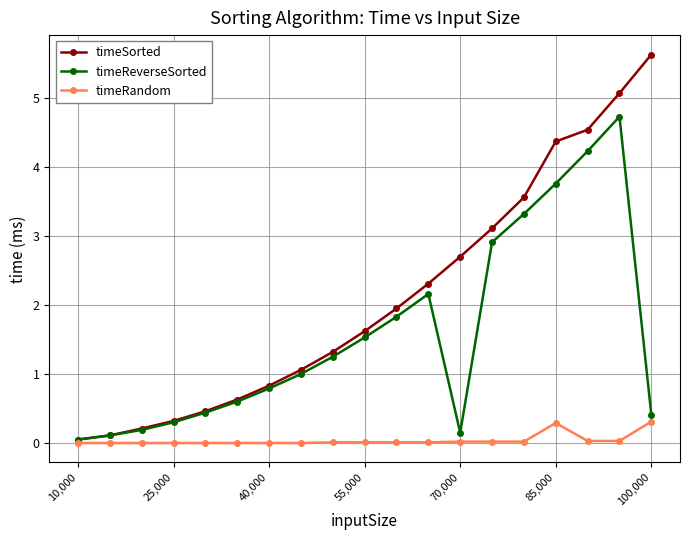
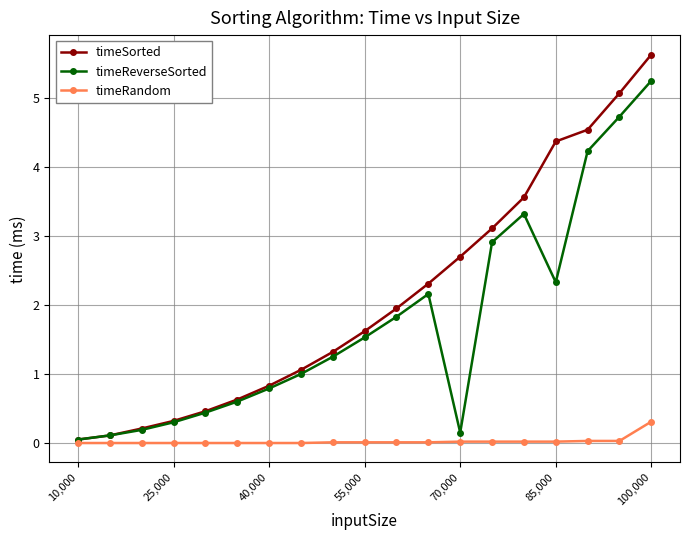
timeReverseSorted, 85,000: 3.8 -> 2.3
timeRandom, 85,000: 0.3 -> 0.0
timeReverseSorted, 100,000: 0.4 -> 5.3
